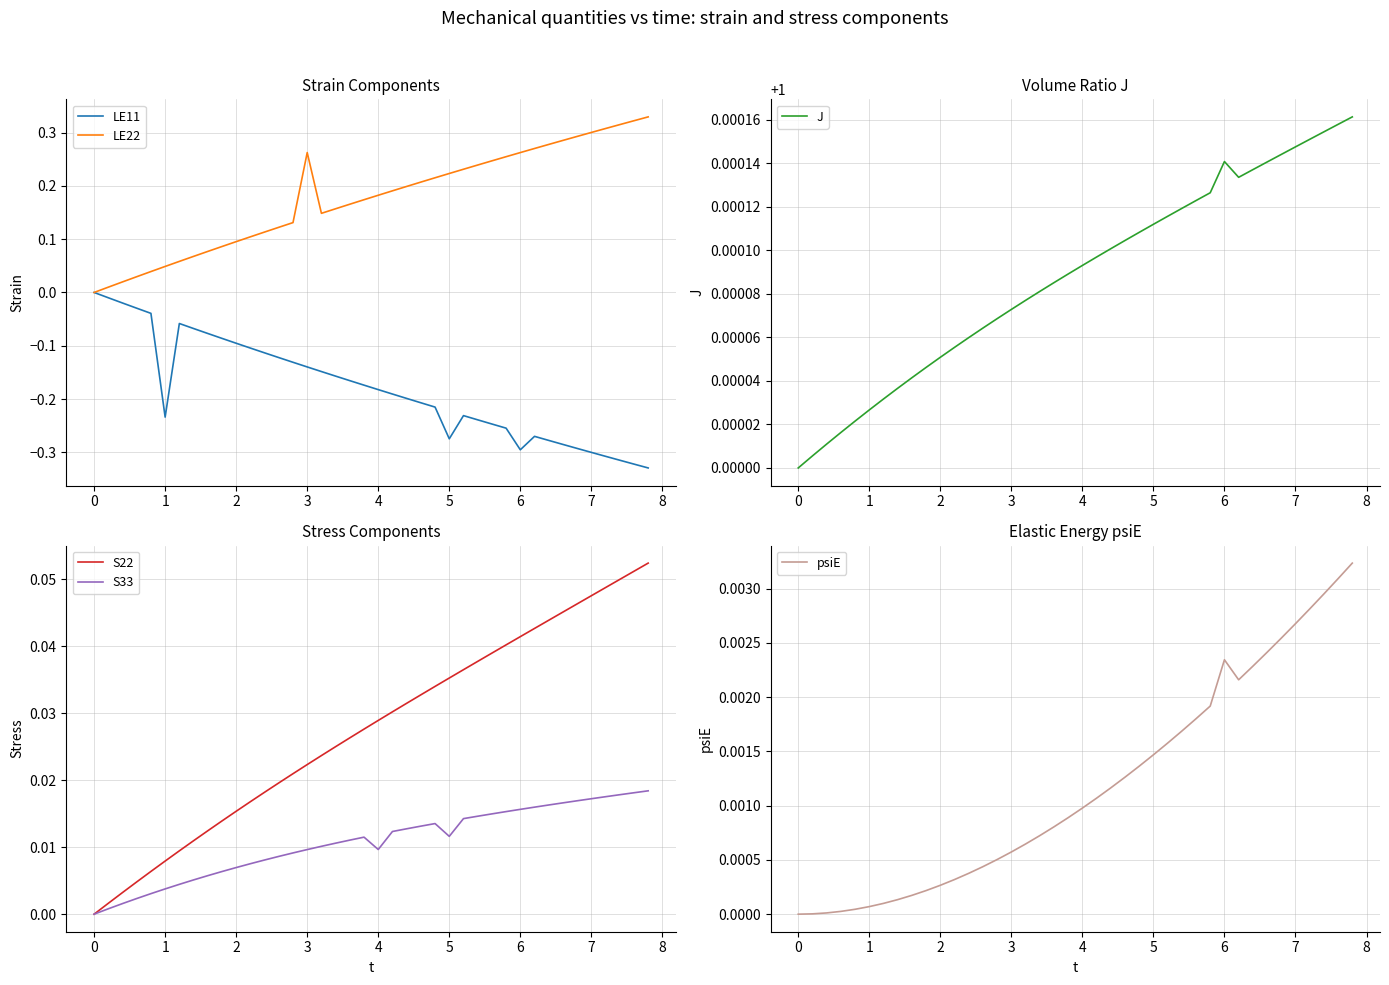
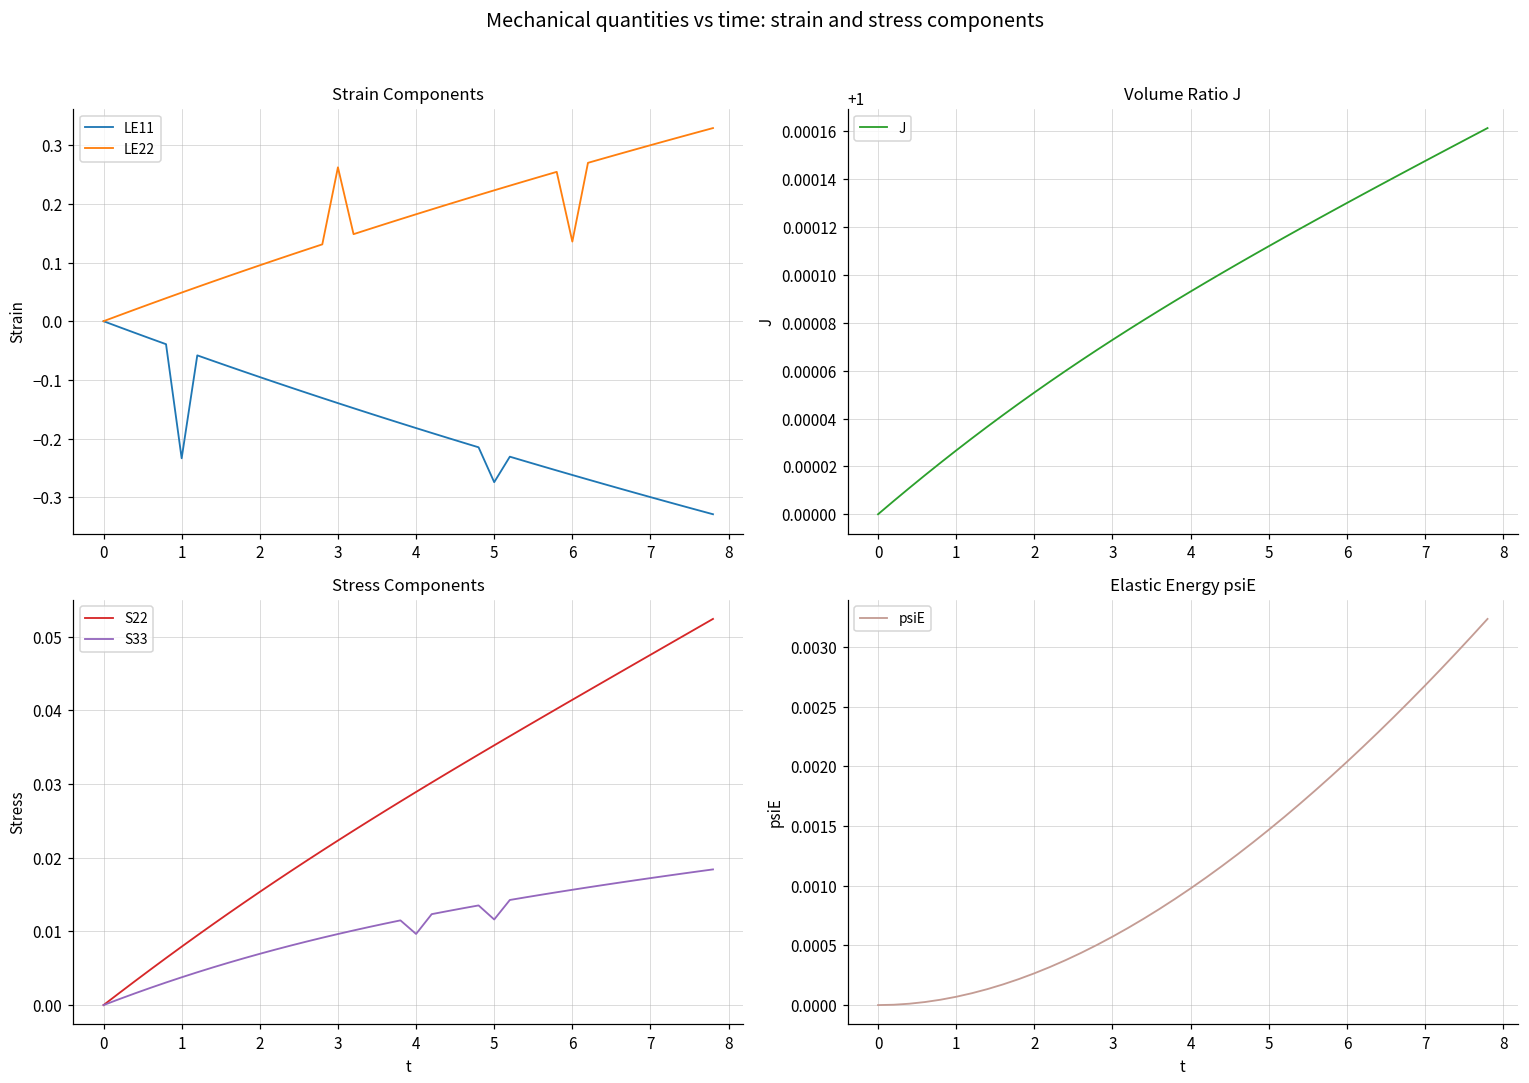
Strain Components, LE11, 6: -0.30 -> -0.26
Strain Components, LE22, 6: 0.26 -> 0.14
Volume Ratio J, 6: 1.000141 -> 1.000130
Elastic Energy psiE, 6: 0.00234 -> 0.00204
